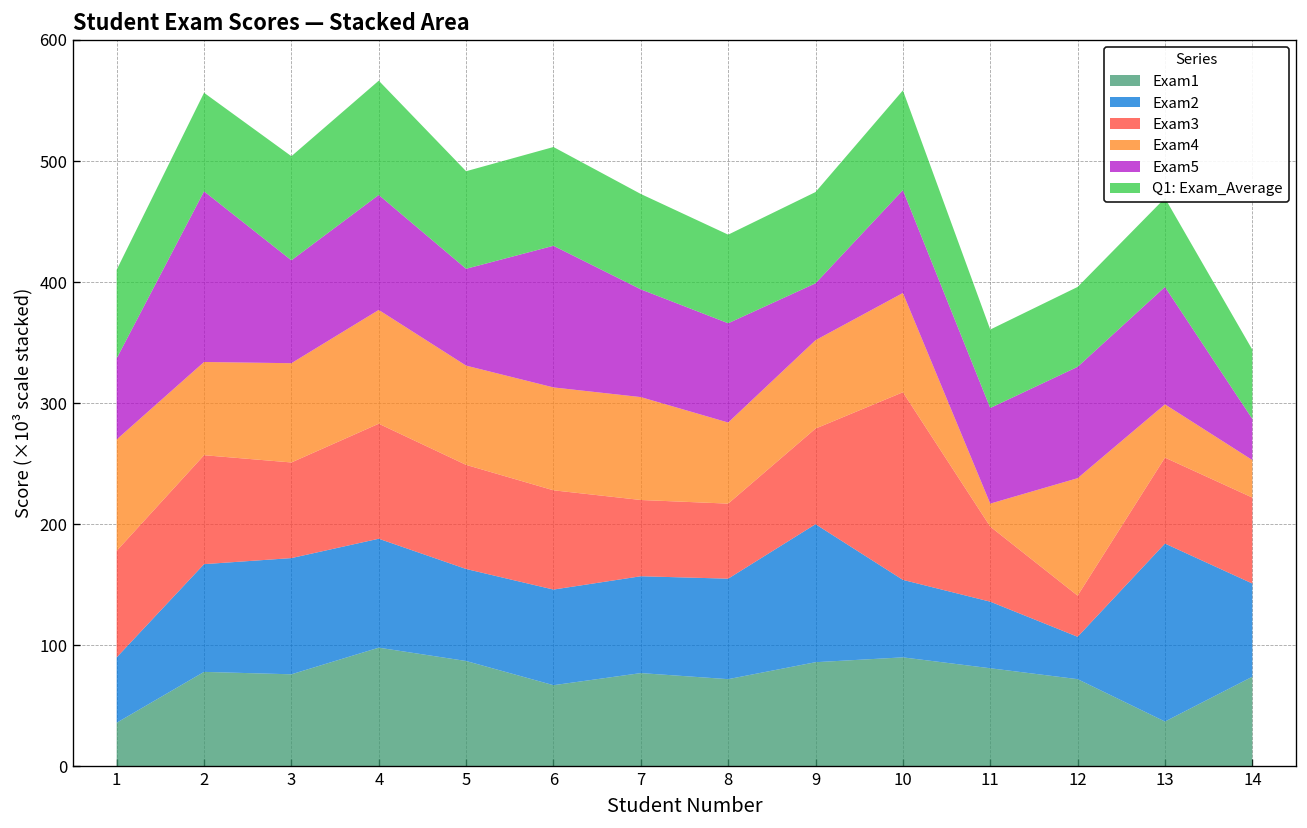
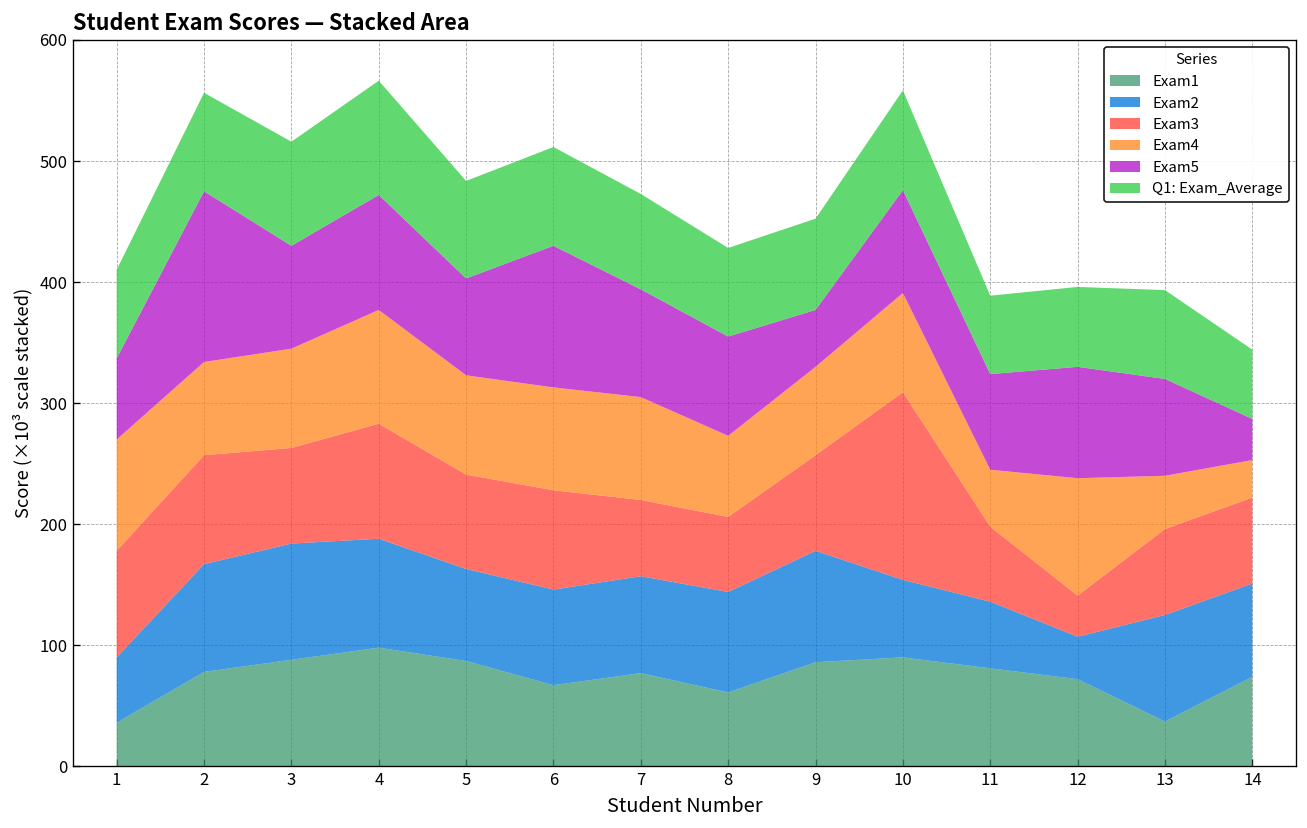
Exam1, 3: 76 -> 88
Exam3, 5: 86 -> 78
Exam1, 8: 72 -> 61
Exam2, 9: 114 -> 92
Exam4, 11: 19 -> 47
Exam2, 13: 147 -> 88
Exam5, 13: 97 -> 80
